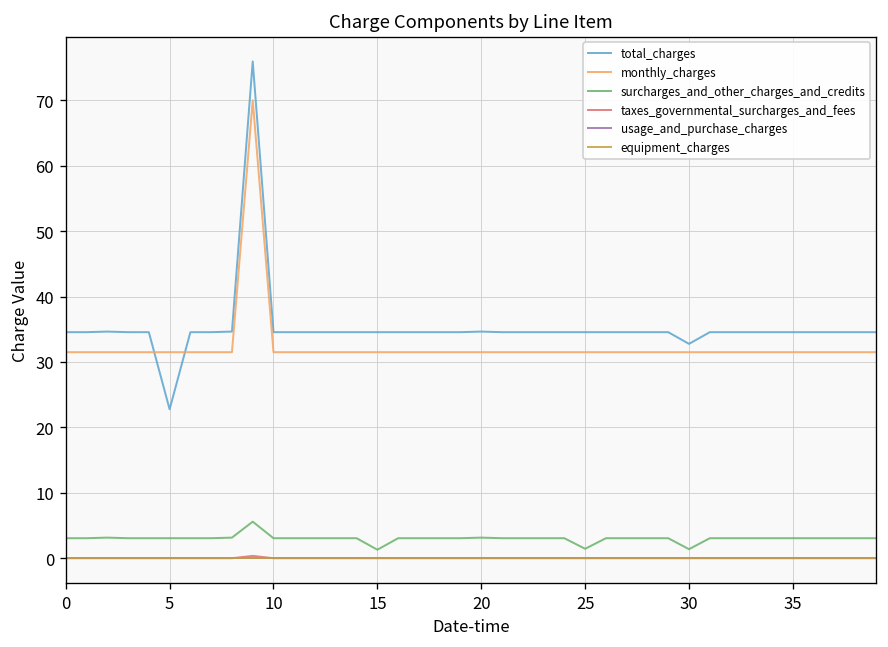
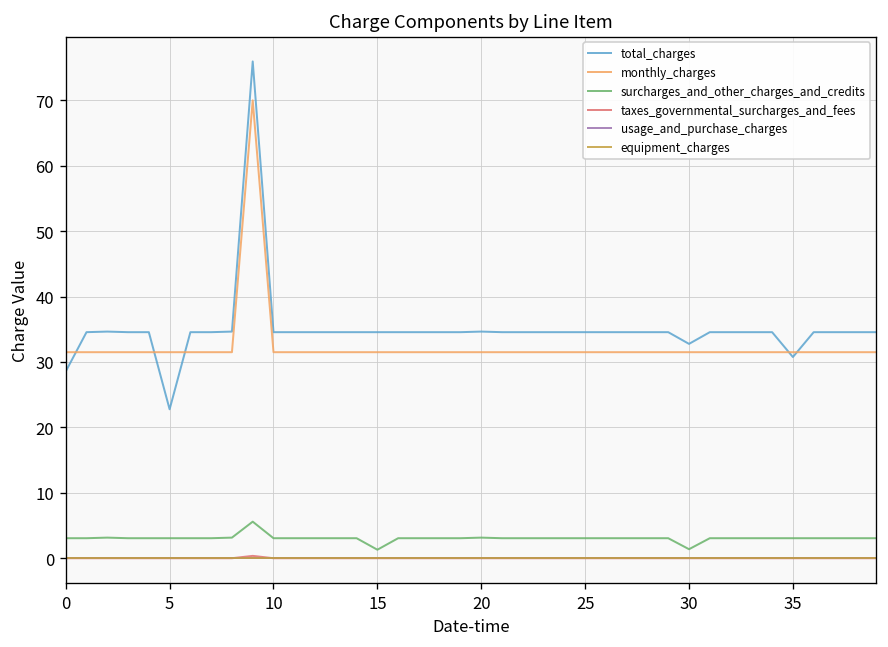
total_charges, 0: 35 -> 29
surcharges_and_other_charges_and_credits, 25: 1 -> 3
total_charges, 35: 35 -> 31
